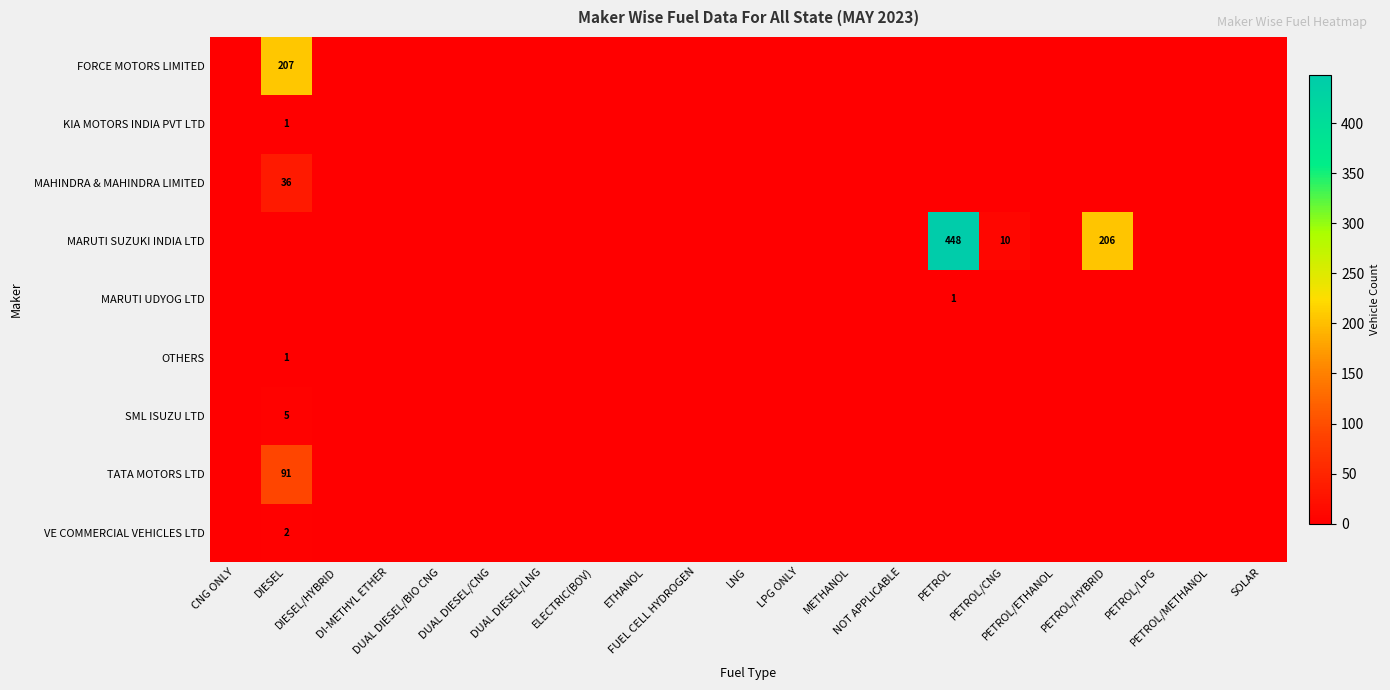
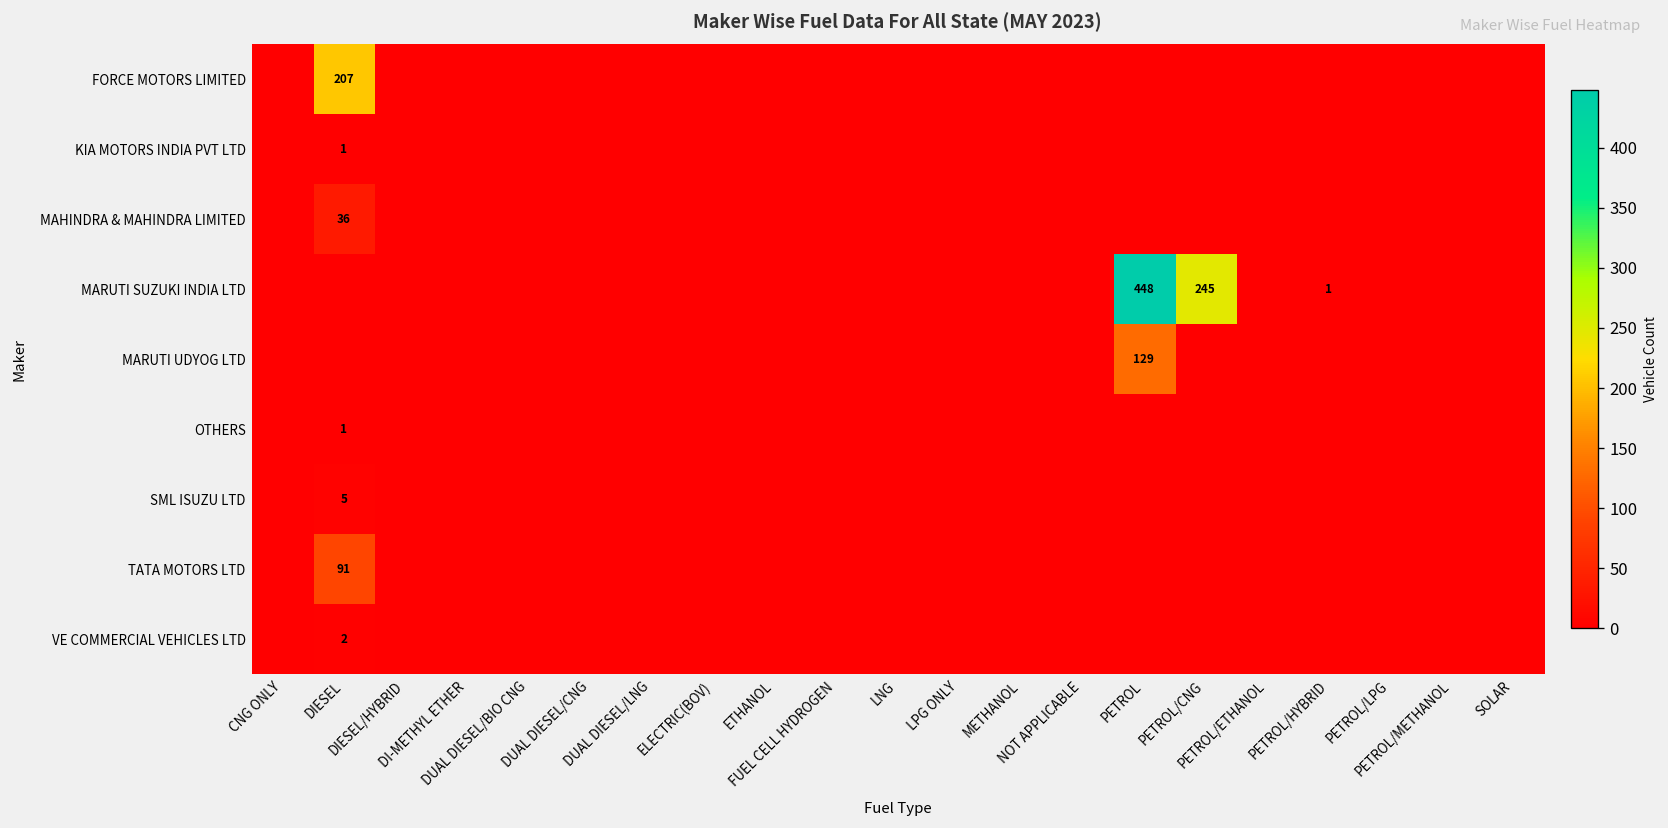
MARUTI SUZUKI INDIA LTD, PETROL/CNG: 10 -> 245
MARUTI SUZUKI INDIA LTD, PETROL/HYBRID: 206 -> 1
MARUTI UDYOG LTD, PETROL: 1 -> 129
